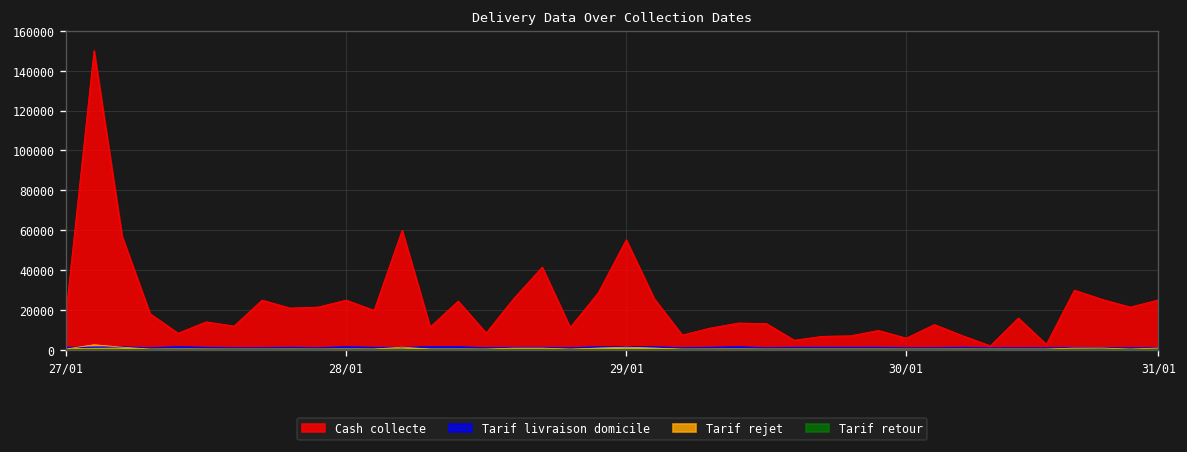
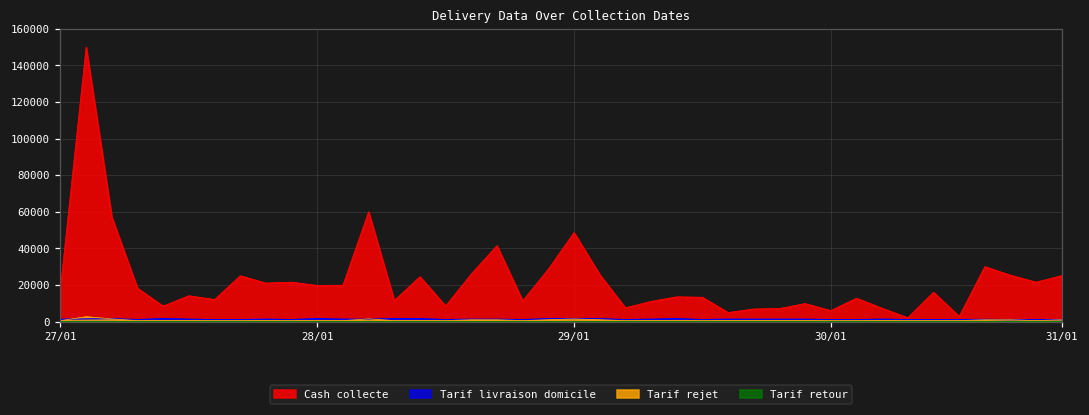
Cash collecte, 28/01: 25000 -> 20000
Cash collecte, 29/01: 55000 -> 49000
